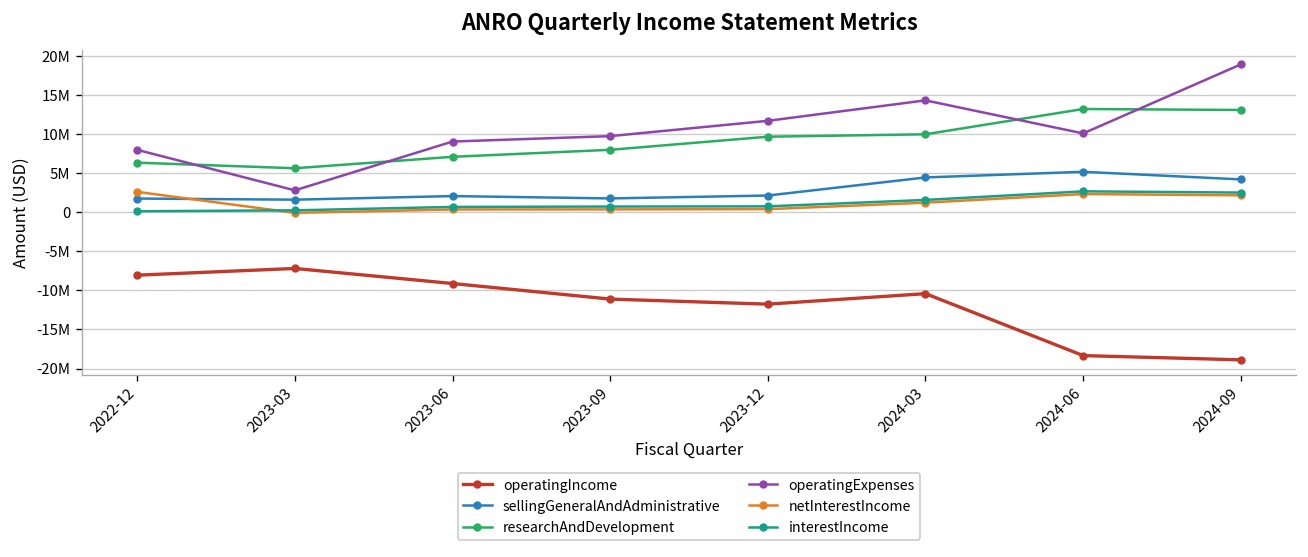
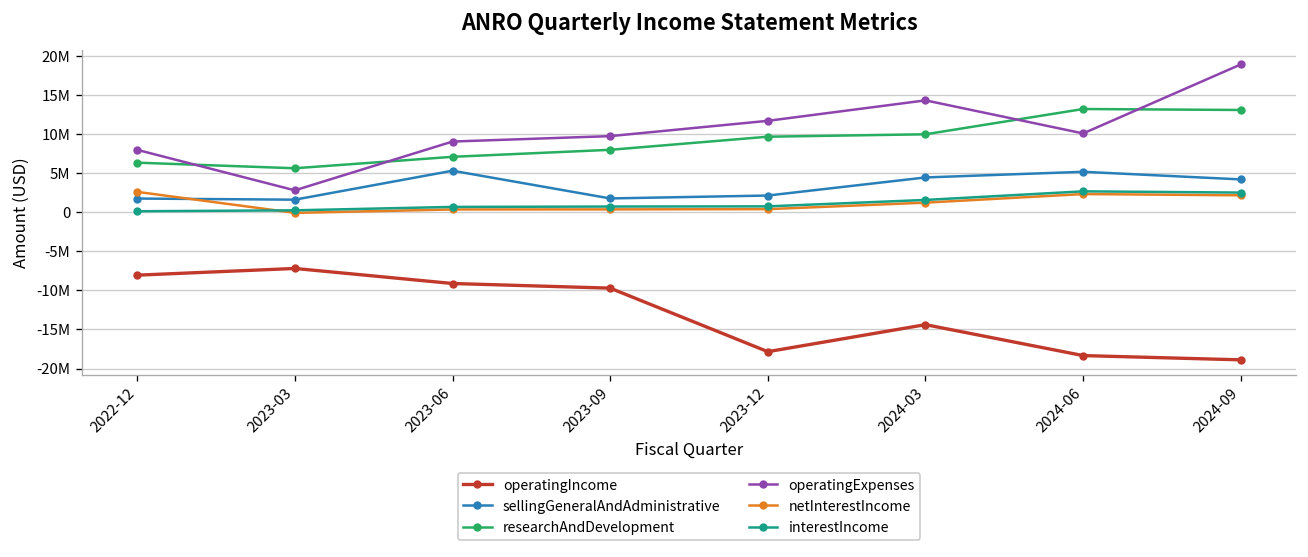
sellingGeneralAndAdministrative, 2023-06: 2000000 -> 5000000
operatingIncome, 2023-09: -11000000 -> -10000000
operatingIncome, 2023-12: -12000000 -> -18000000
operatingIncome, 2024-03: -10000000 -> -14000000
